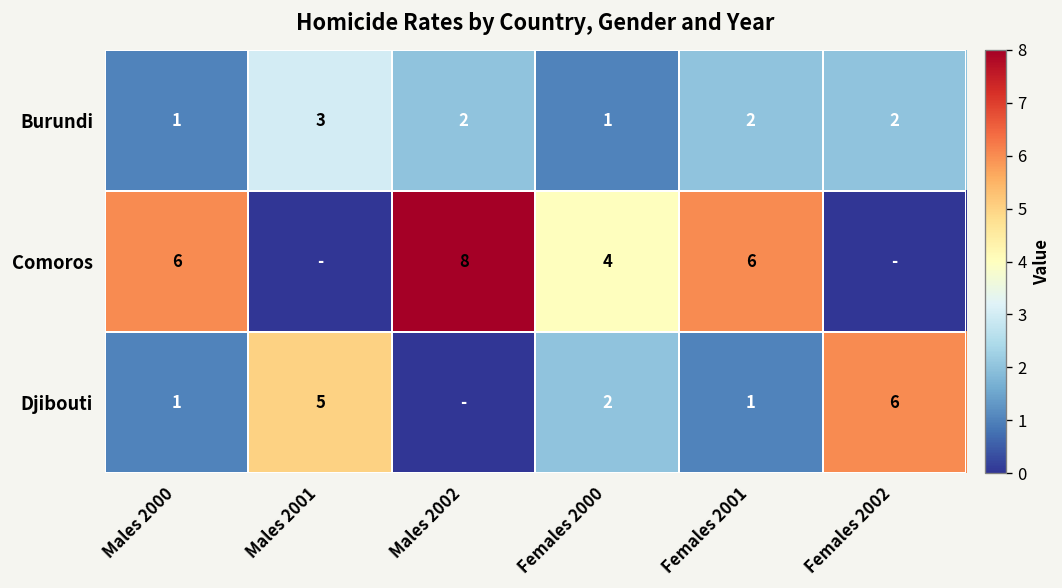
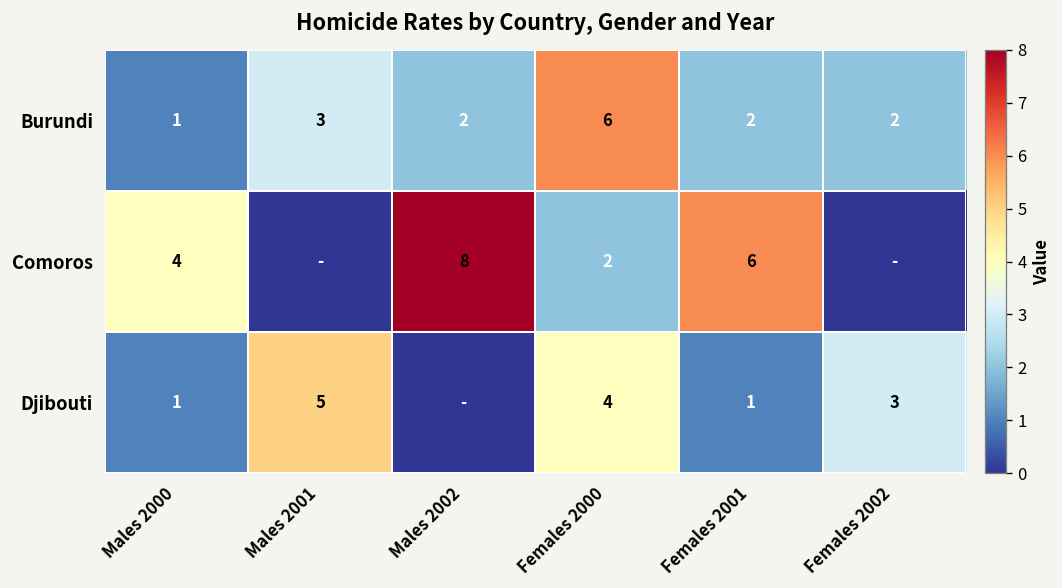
Burundi, Females 2000: 1 -> 6
Comoros, Males 2000: 6 -> 4
Comoros, Females 2000: 4 -> 2
Djibouti, Females 2000: 2 -> 4
Djibouti, Females 2002: 6 -> 3
